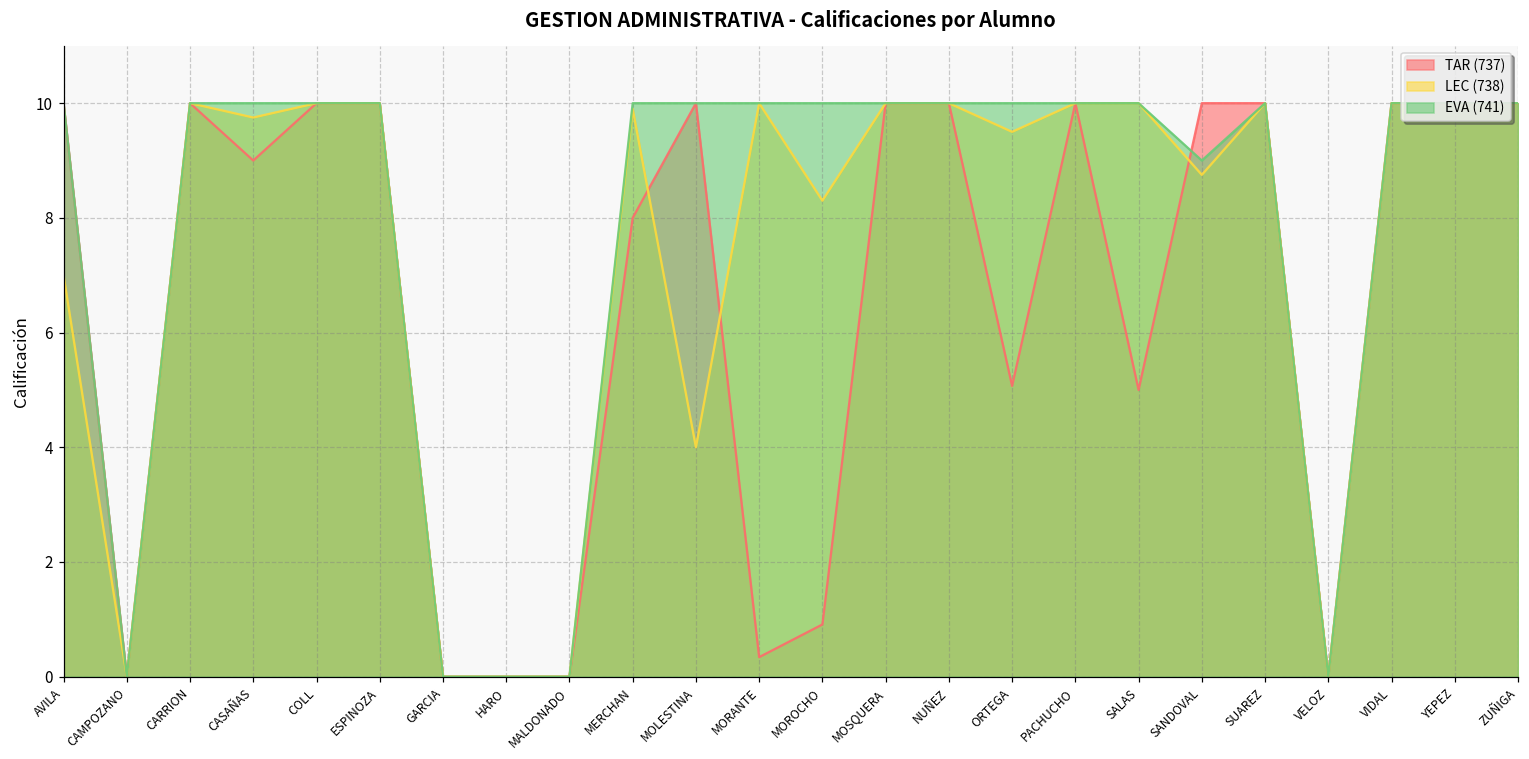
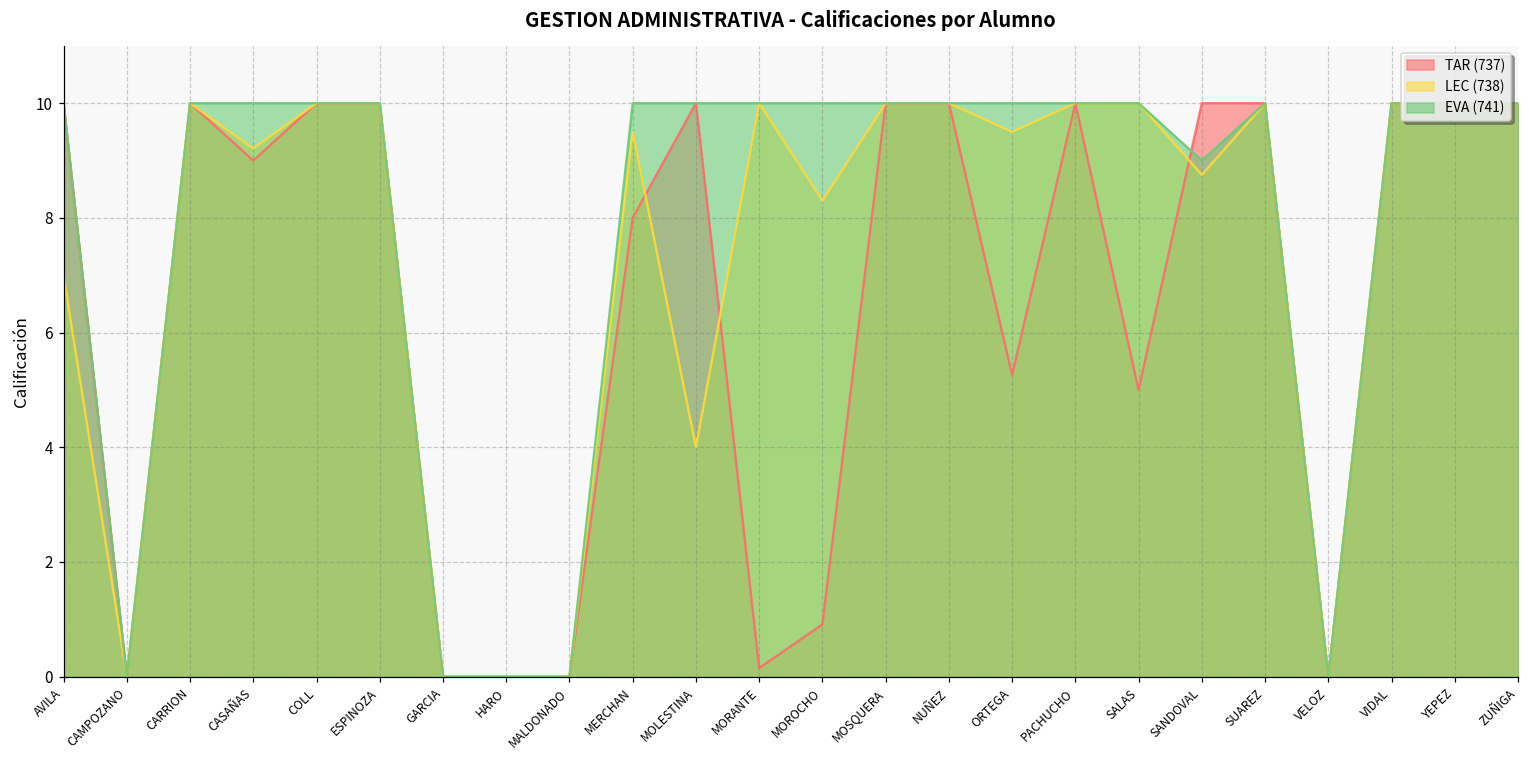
LEC (738), CASAÑAS: 9.8 -> 9.2
LEC (738), MERCHAN: 9.9 -> 9.5
TAR (737), MORANTE: 0.3 -> 0.2
TAR (737), ORTEGA: 5.1 -> 5.3
